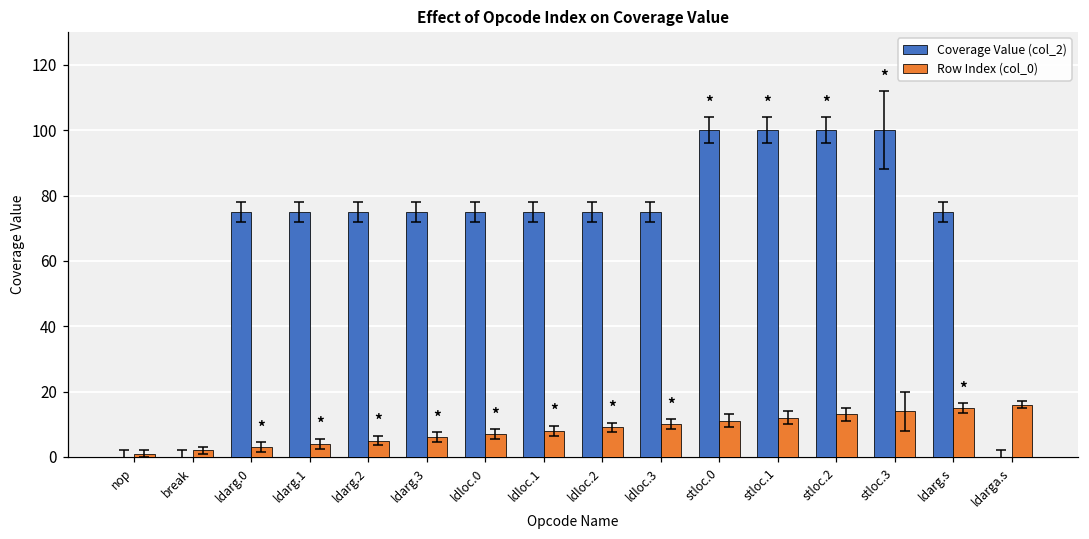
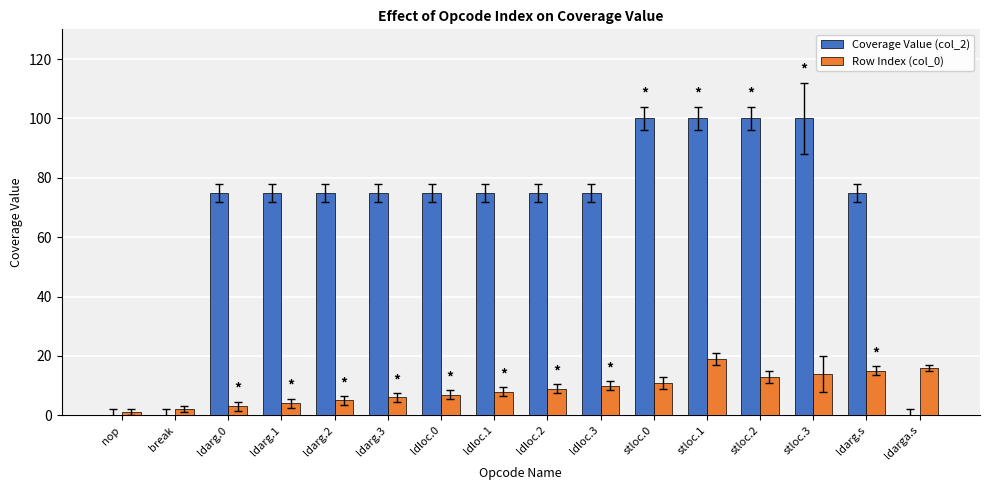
Row Index (col_0), stloc.1: 12 -> 19
